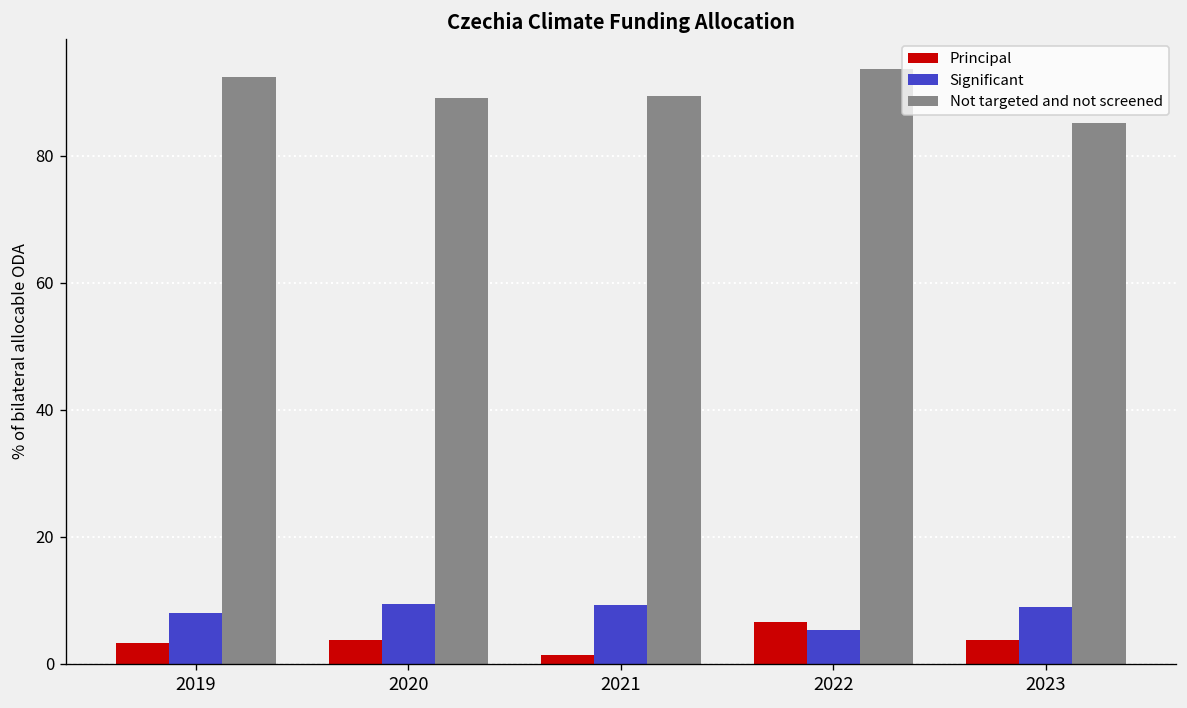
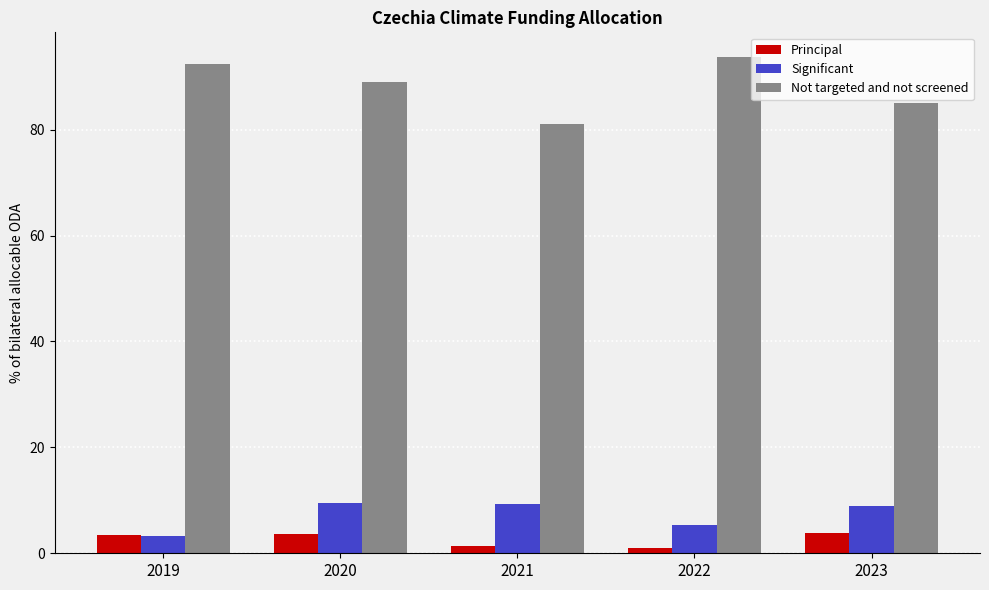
Significant, 2019: 8 -> 3
Not targeted and not screened, 2021: 89 -> 81
Principal, 2022: 7 -> 1
